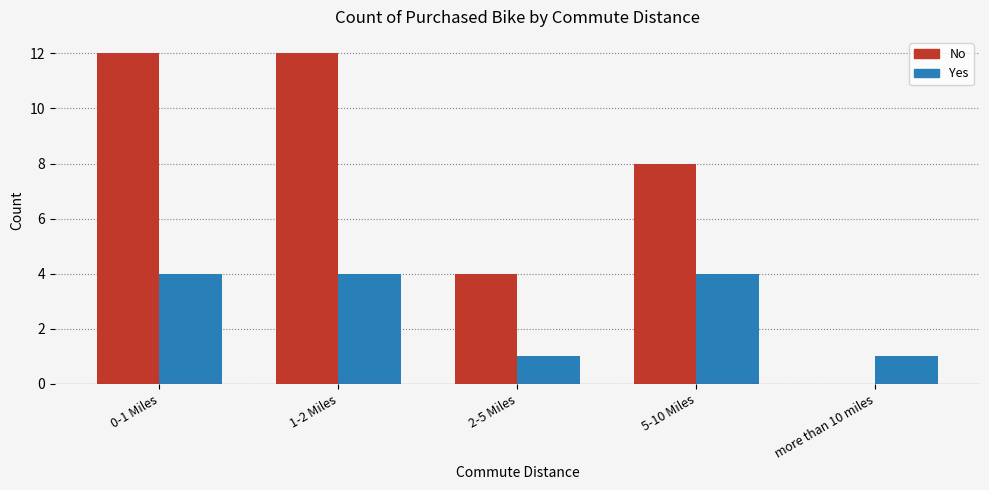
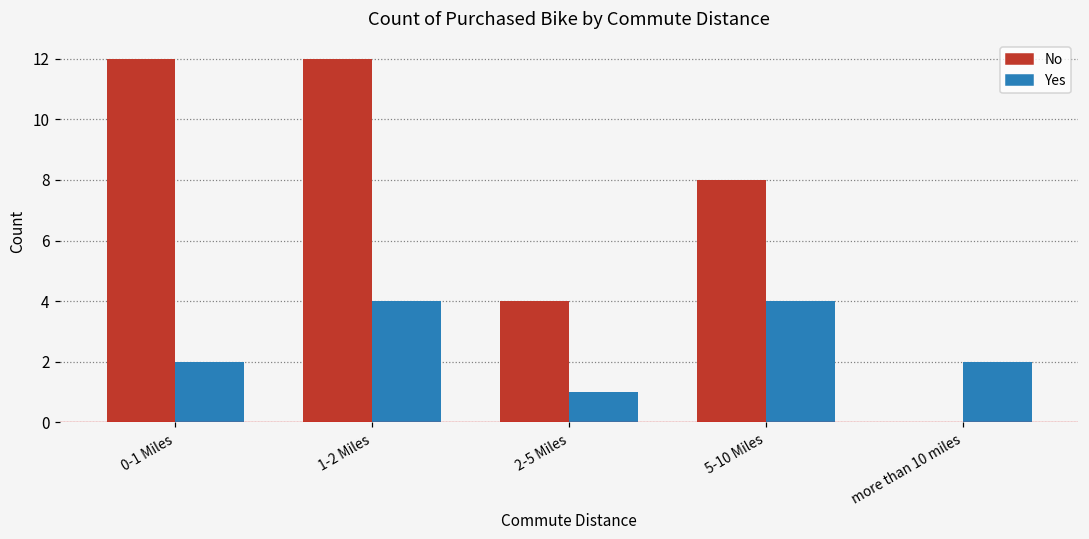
Yes, 0-1 Miles: 4 -> 2
Yes, more than 10 miles: 1 -> 2
